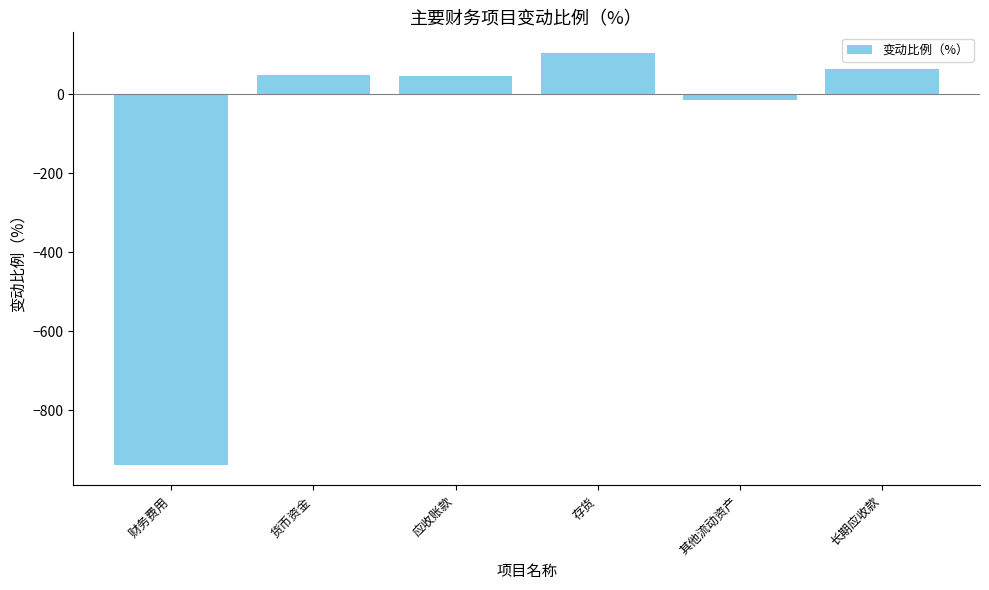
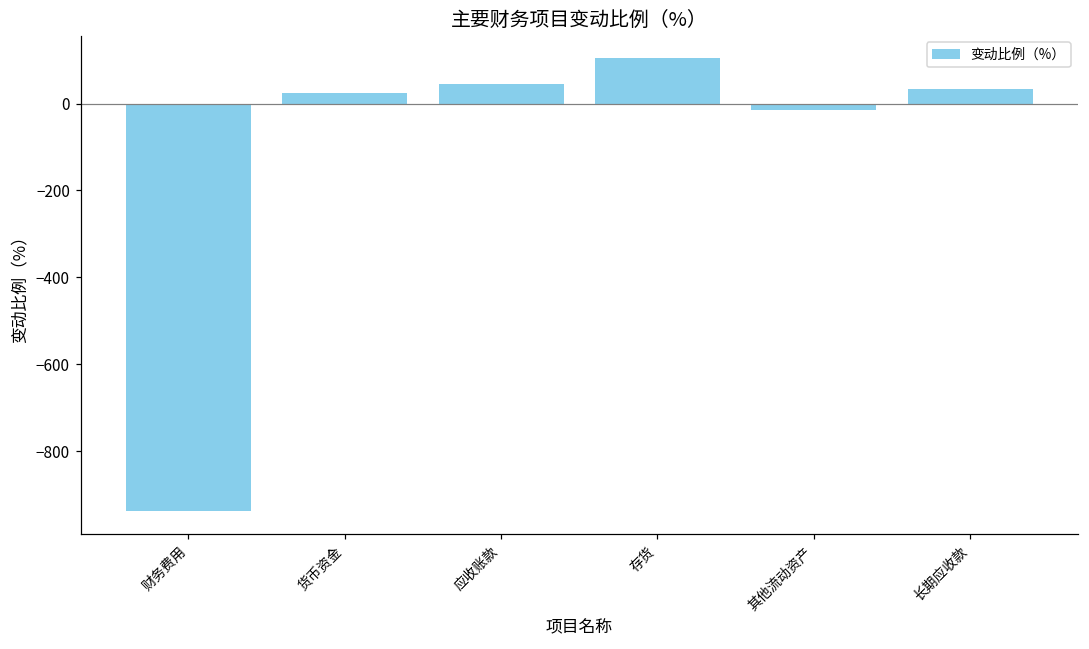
货币资金: 50 -> 20
长期应收款: 60 -> 30
